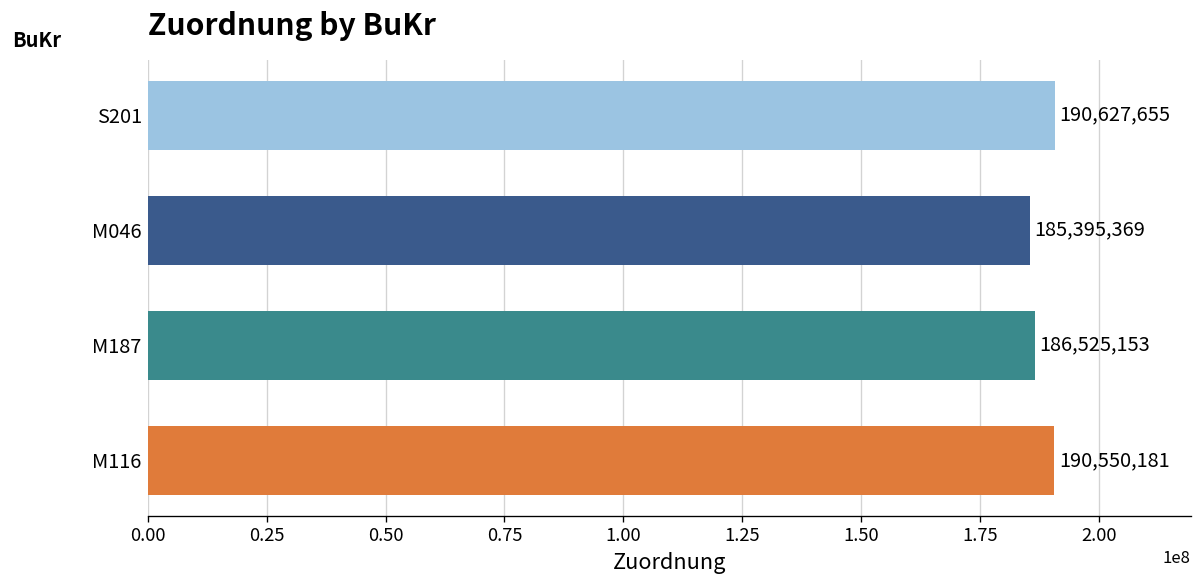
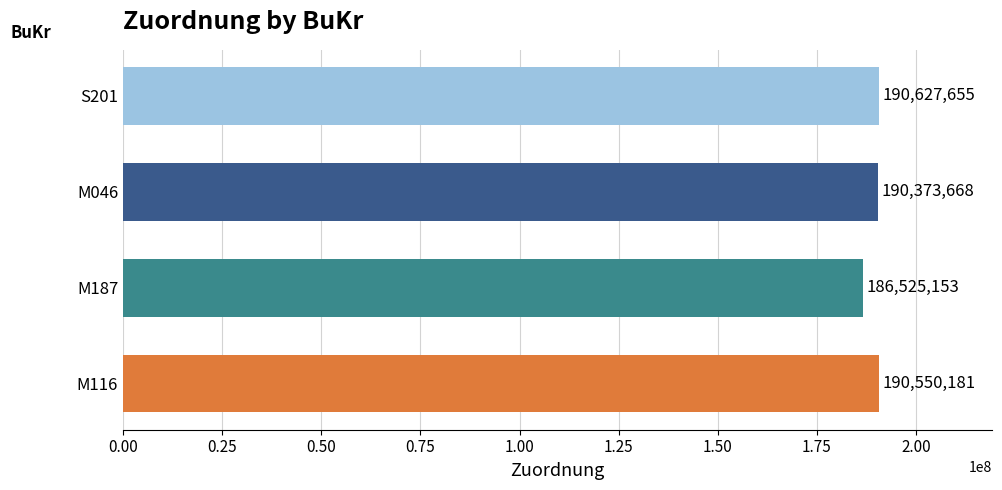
M046: 185,395,369 -> 190,373,668
